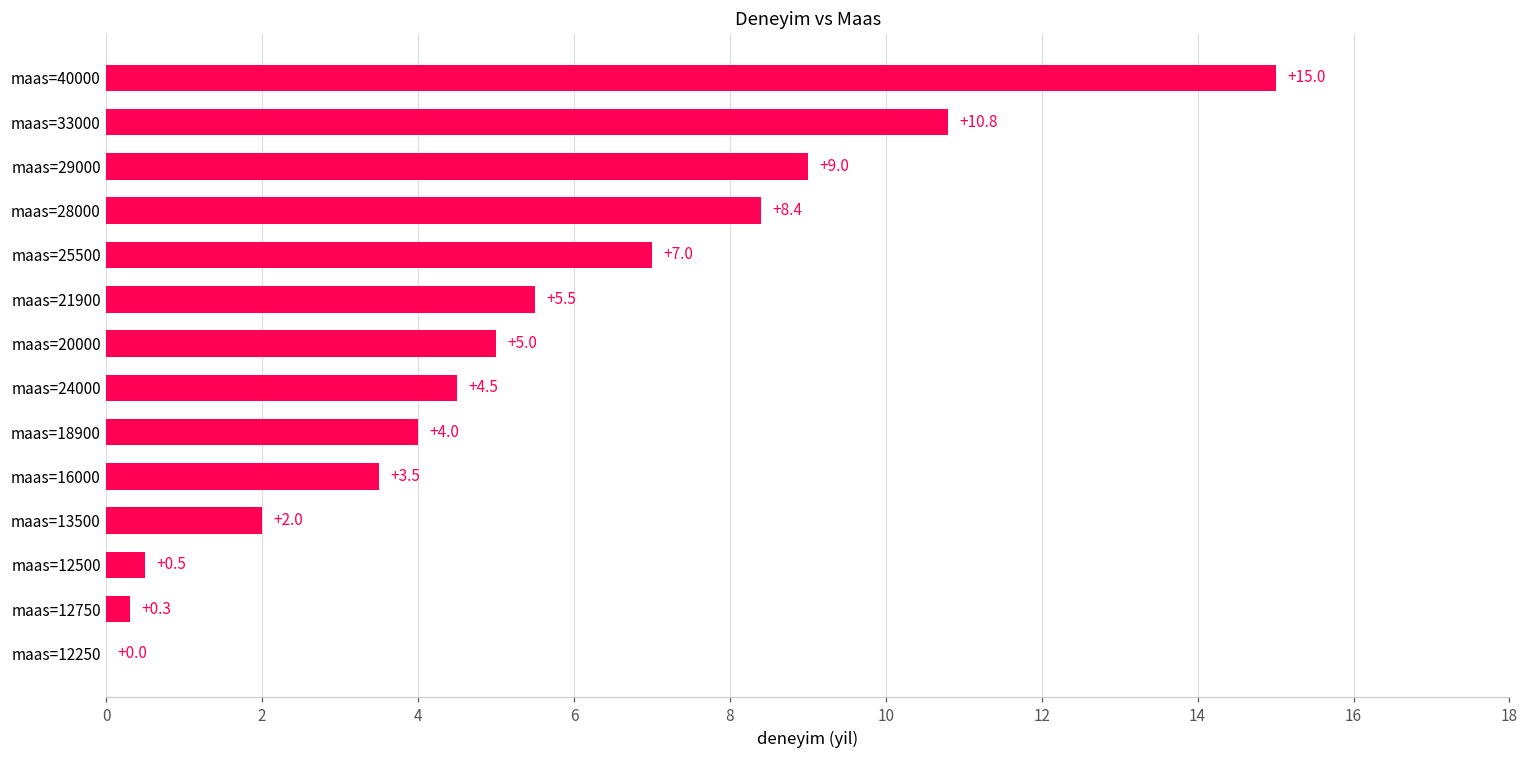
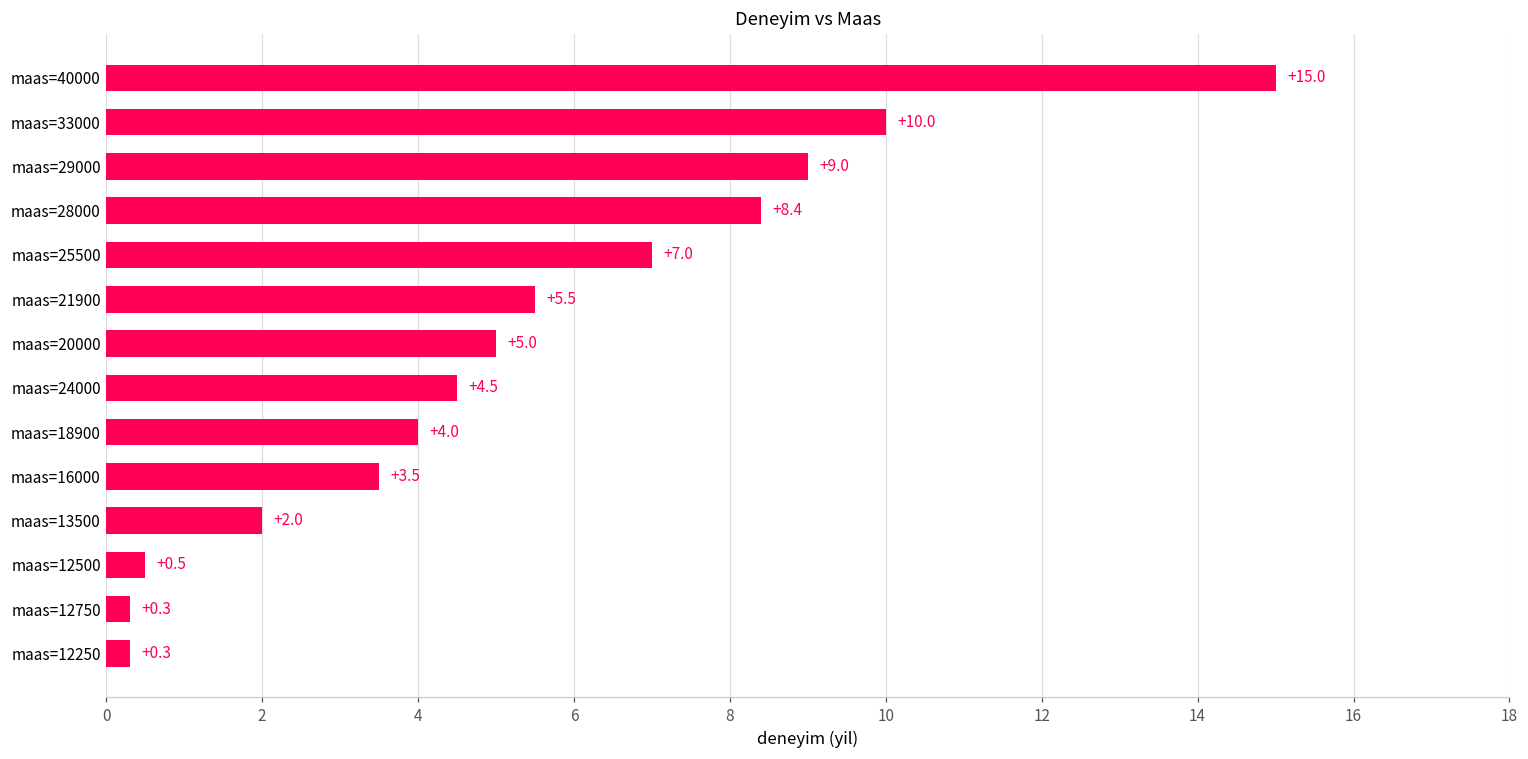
maas=33000: +10.8 -> +10.0
maas=12250: +0.0 -> +0.3
